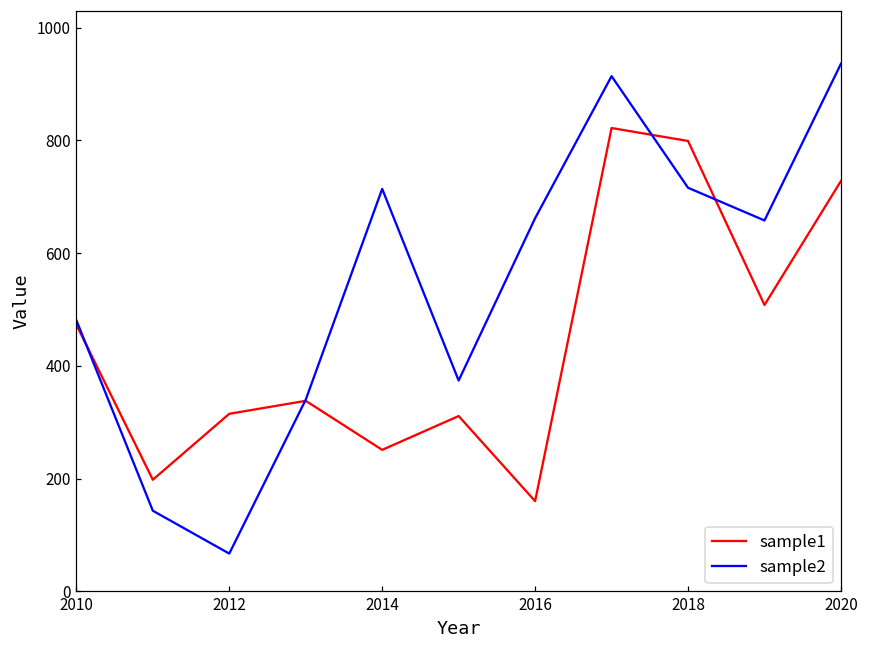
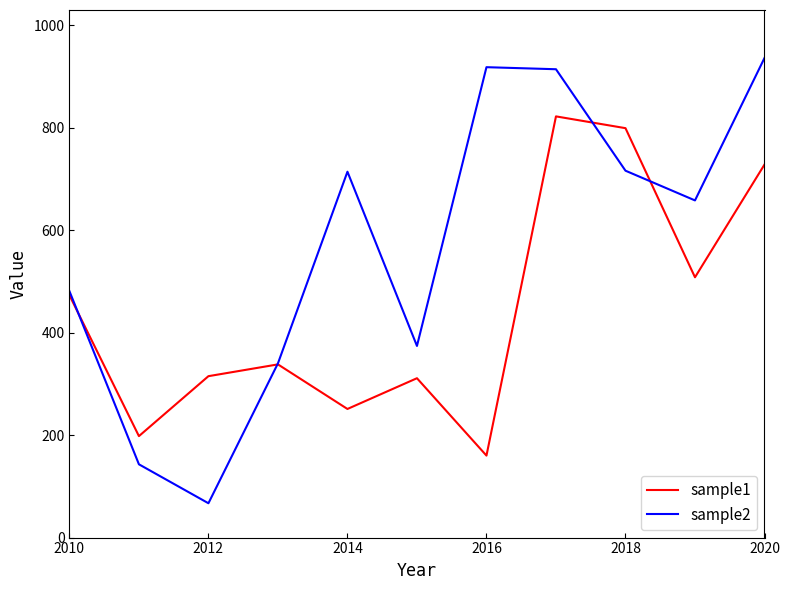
sample2, 2016: 660 -> 920
